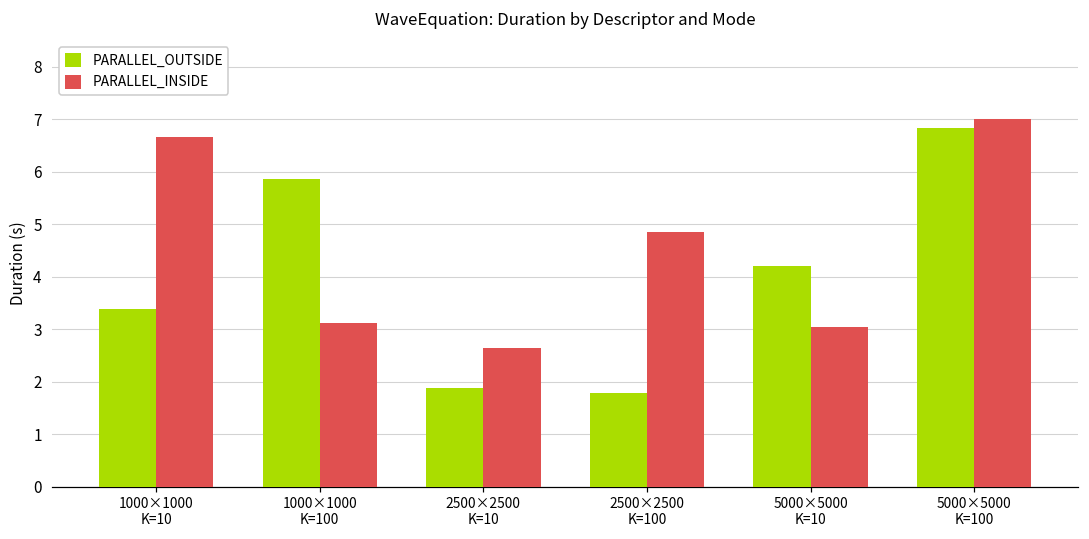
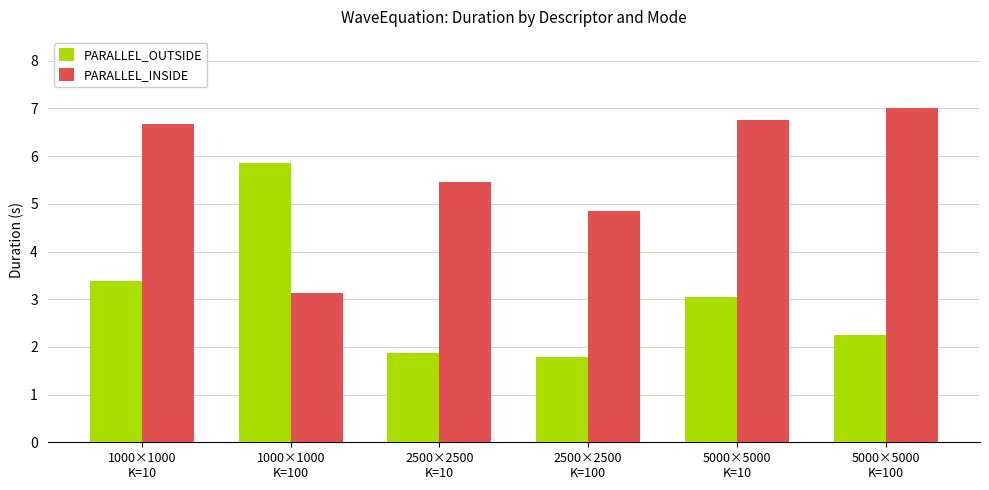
PARALLEL_INSIDE, 2500×2500 K=10: 2.6 -> 5.5
PARALLEL_OUTSIDE, 5000×5000 K=10: 4.2 -> 3.1
PARALLEL_INSIDE, 5000×5000 K=10: 3.0 -> 6.8
PARALLEL_OUTSIDE, 5000×5000 K=100: 6.8 -> 2.3
